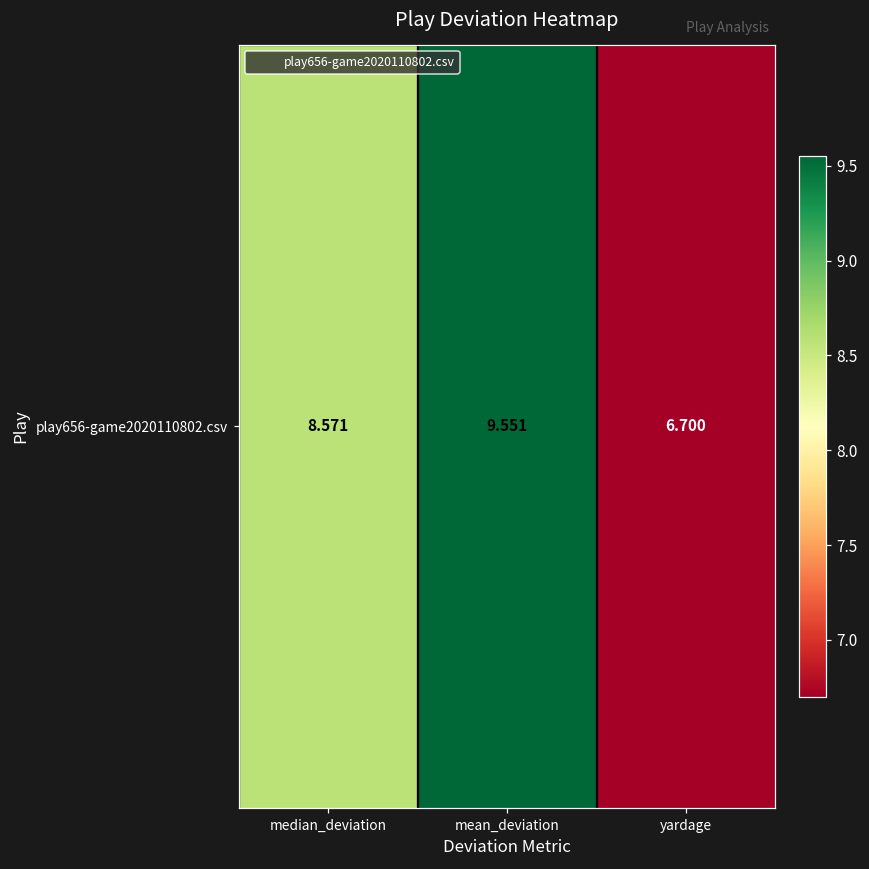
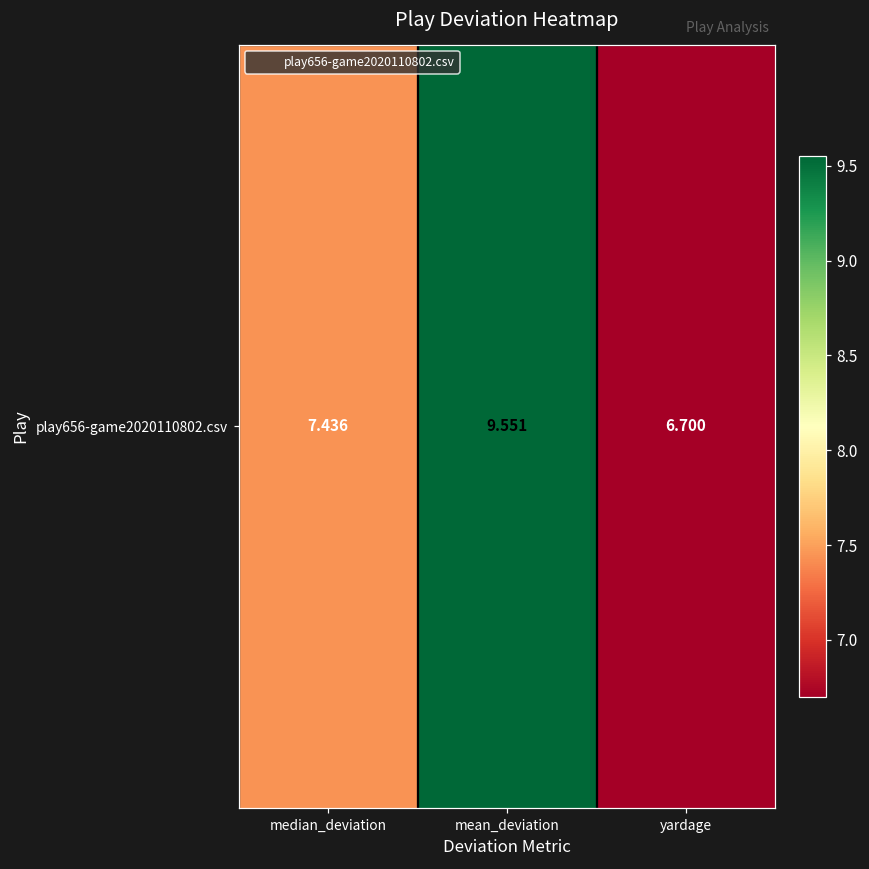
play656-game2020110802.csv, median_deviation: 8.571 -> 7.436
